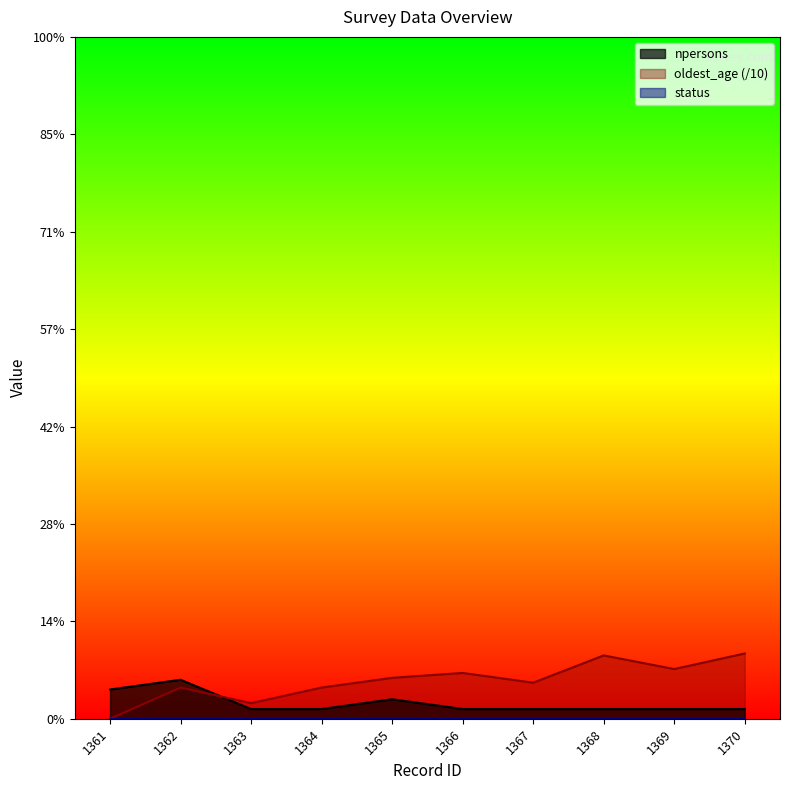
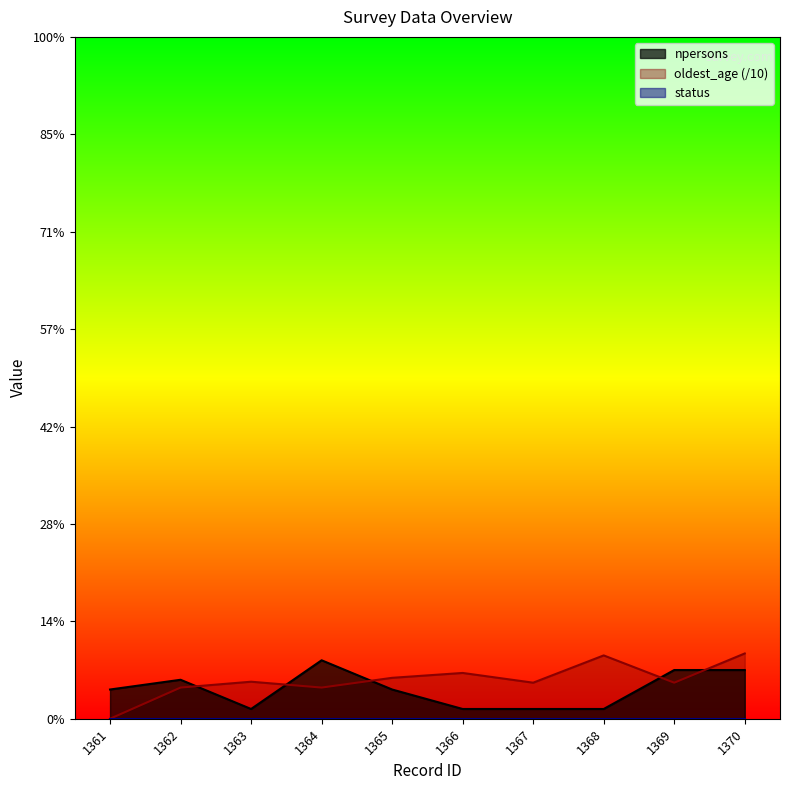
oldest_age (/10), 1363: 2% -> 5%
npersons, 1364: 1% -> 9%
npersons, 1365: 3% -> 4%
npersons, 1369: 1% -> 7%
oldest_age (/10), 1369: 7% -> 5%
npersons, 1370: 1% -> 7%
